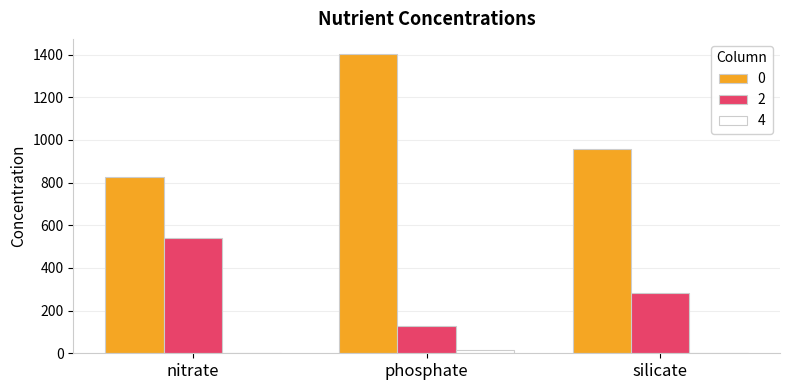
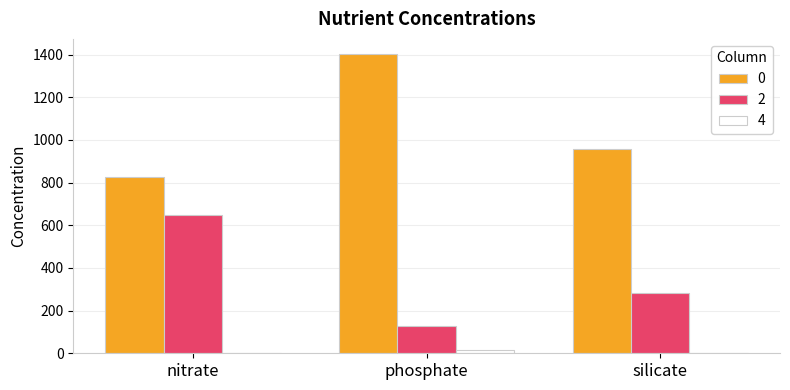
2, nitrate: 540 -> 650
